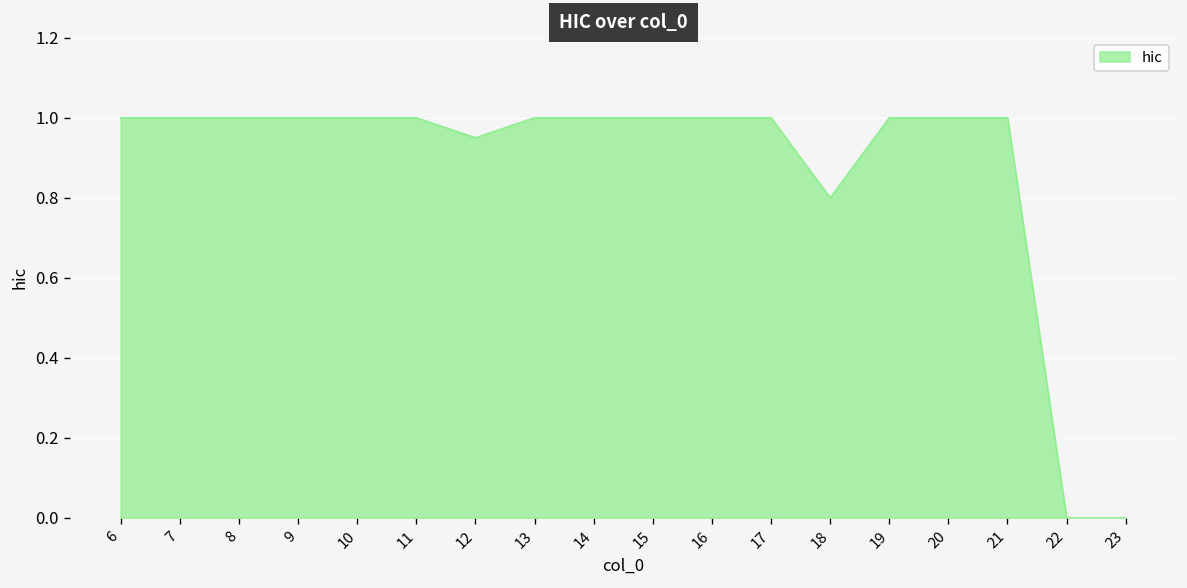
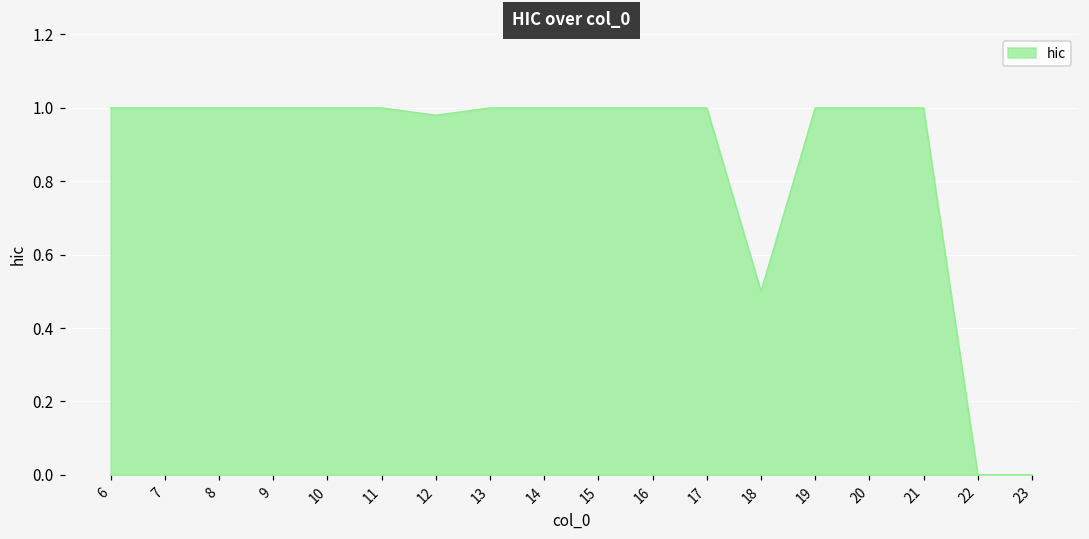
12: 0.95 -> 0.98
18: 0.8 -> 0.5
